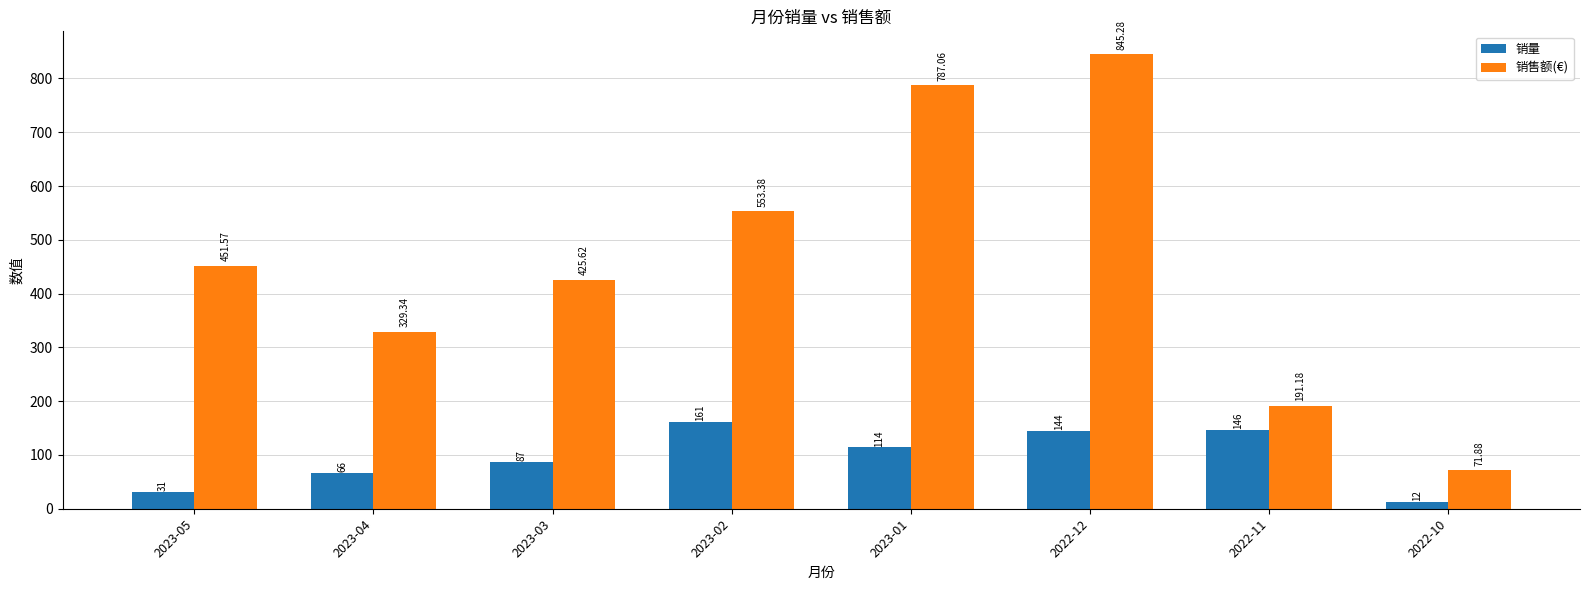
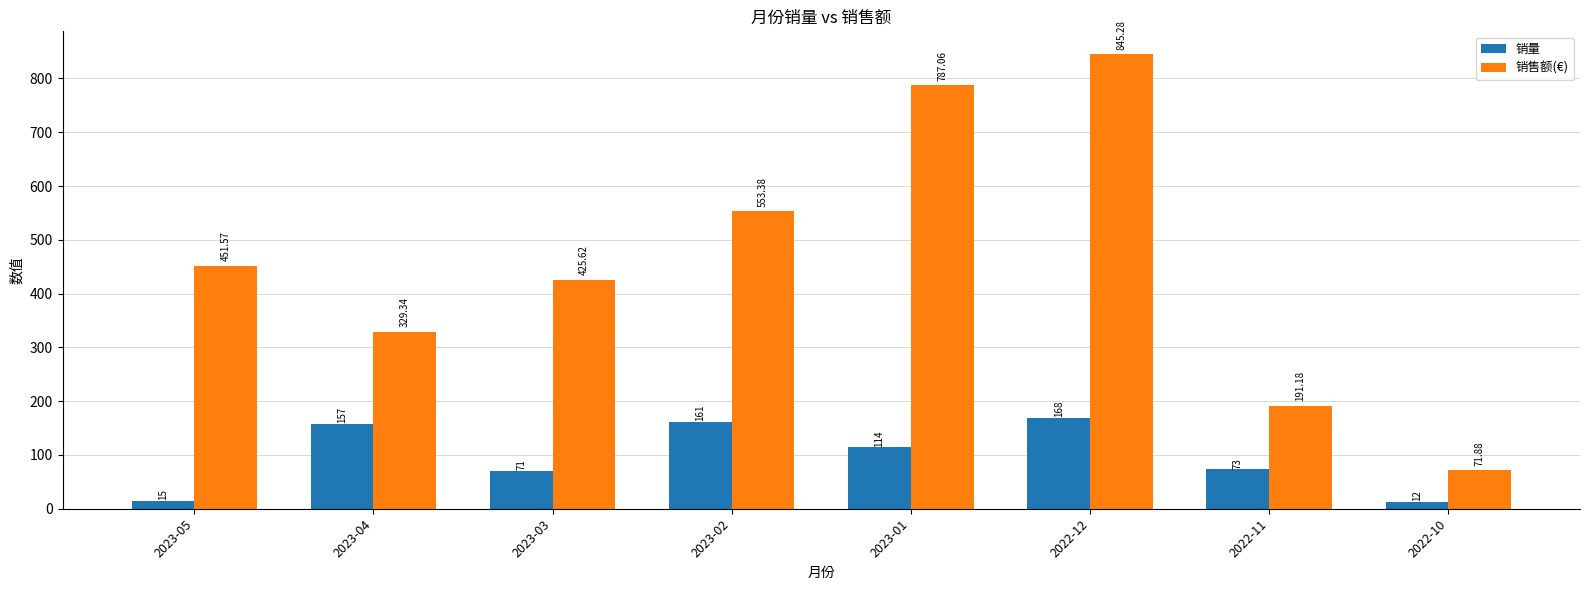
销量, 2023-05: 31 -> 15
销量, 2023-04: 66 -> 157
销量, 2023-03: 87 -> 71
销量, 2022-12: 144 -> 168
销量, 2022-11: 146 -> 73
